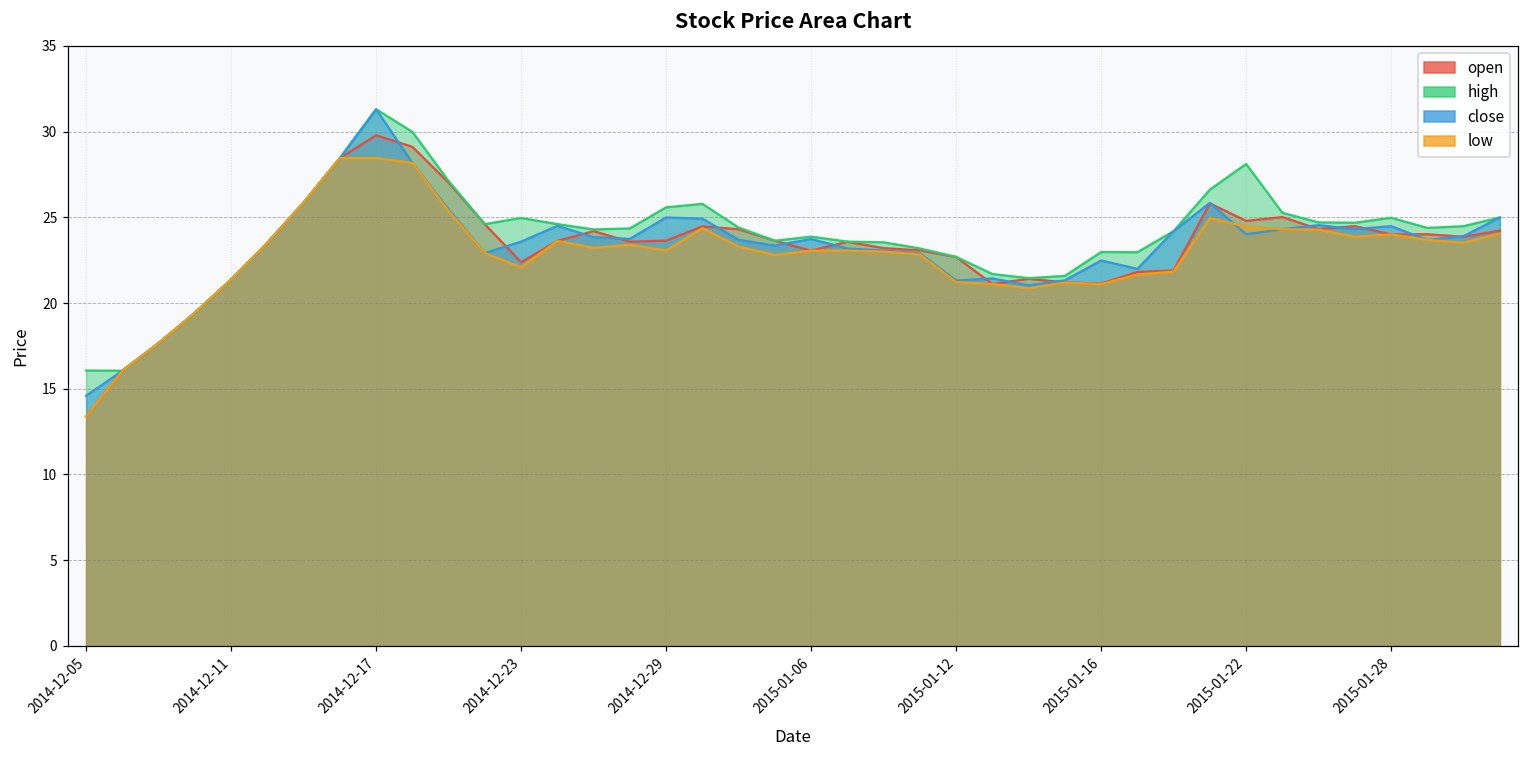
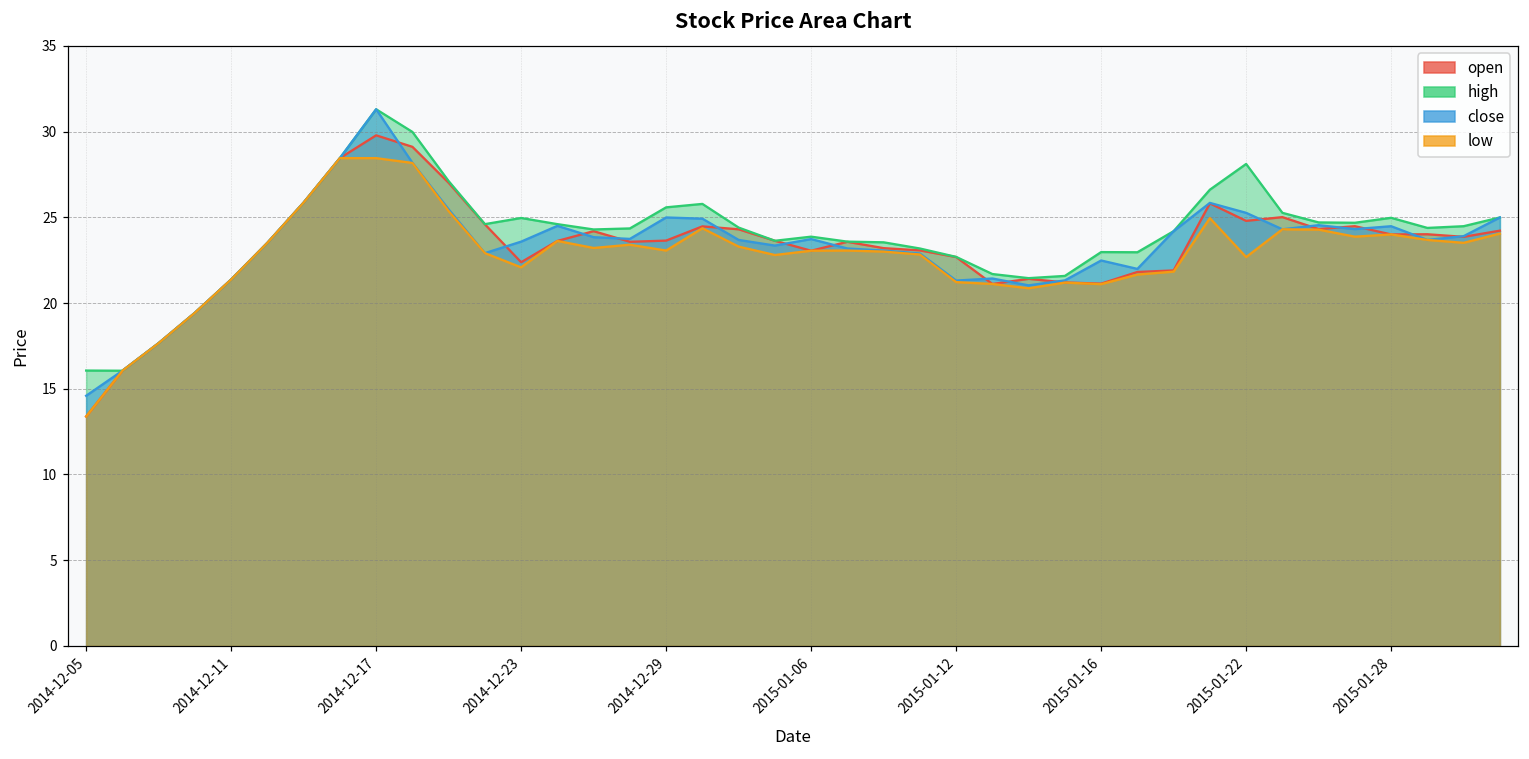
close, 2015-01-22: 24.0 -> 25.3
low, 2015-01-22: 24.5 -> 22.7
